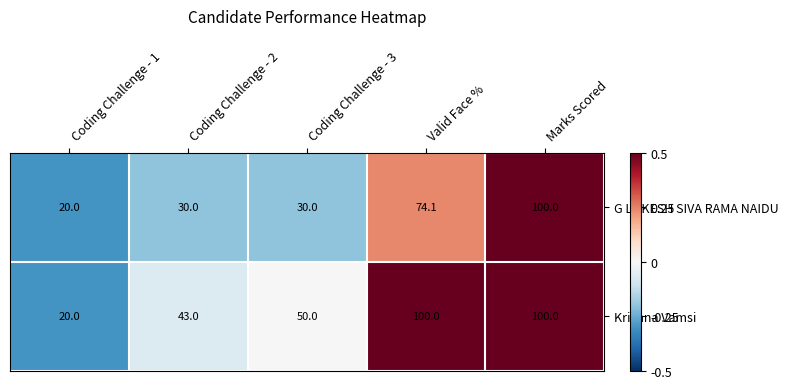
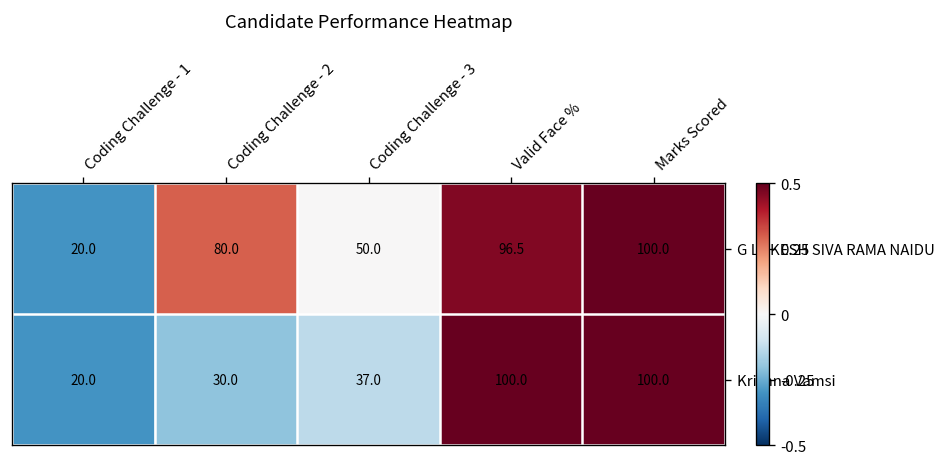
G LOKESH SIVA RAMA NAIDU, Coding Challenge - 2: 30.0 -> 80.0
G LOKESH SIVA RAMA NAIDU, Coding Challenge - 3: 30.0 -> 50.0
G LOKESH SIVA RAMA NAIDU, Valid Face %: 74.1 -> 96.5
Krishna Vamsi, Coding Challenge - 2: 43.0 -> 30.0
Krishna Vamsi, Coding Challenge - 3: 50.0 -> 37.0
